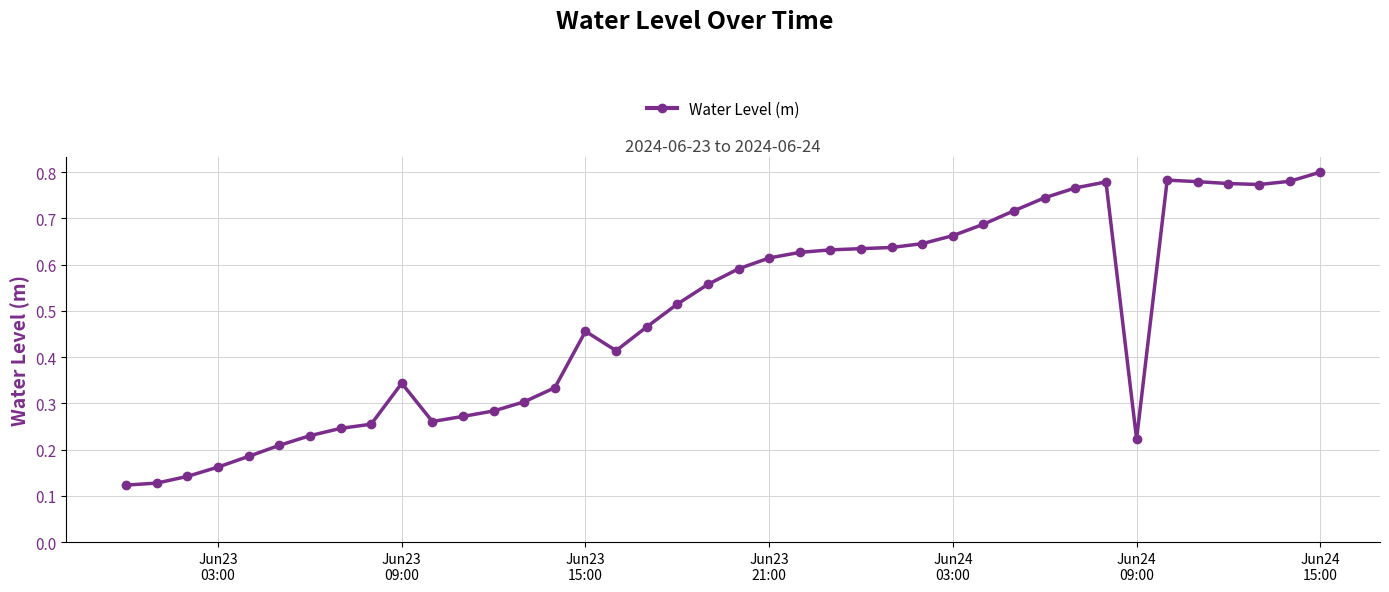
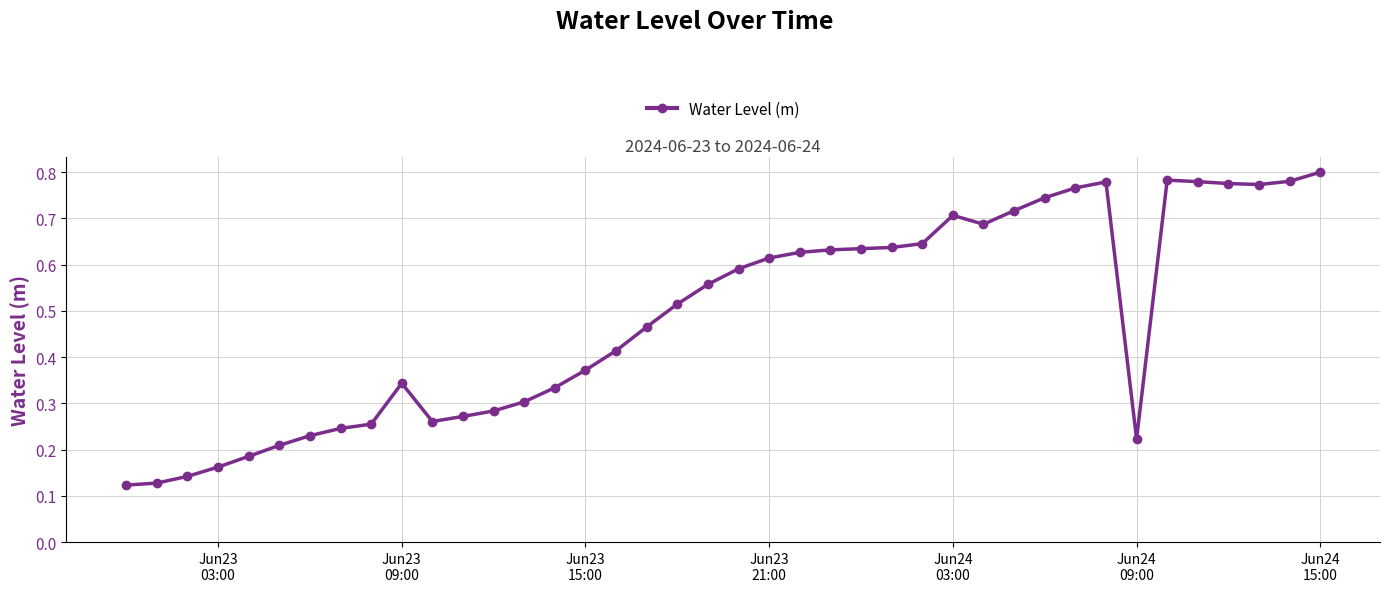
Jun23 15:00: 0.46 -> 0.37
Jun24 03:00: 0.66 -> 0.71
